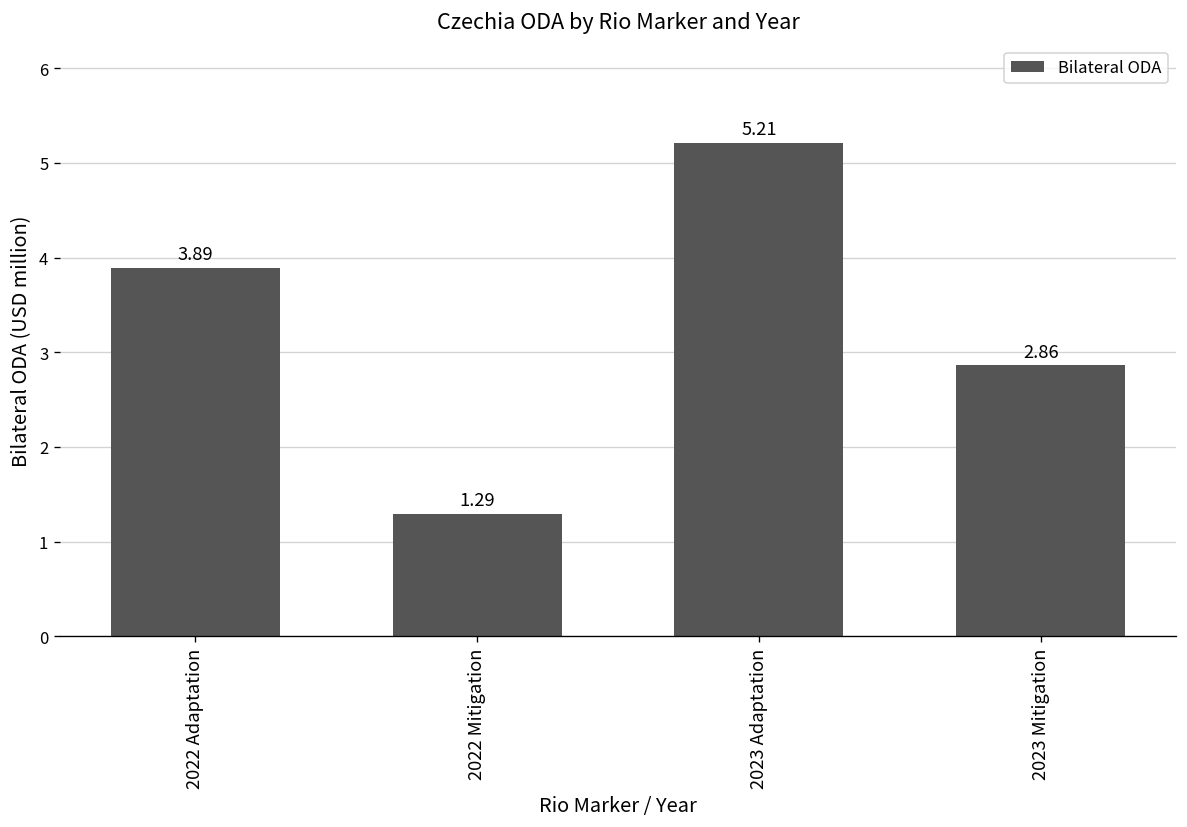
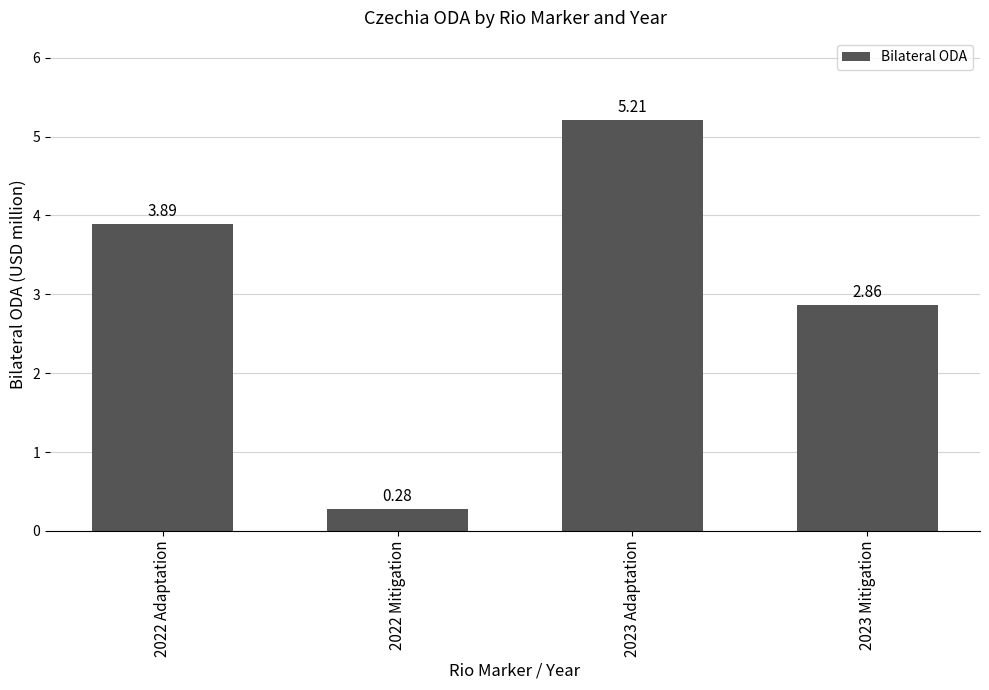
2022 Mitigation: 1.29 -> 0.28
